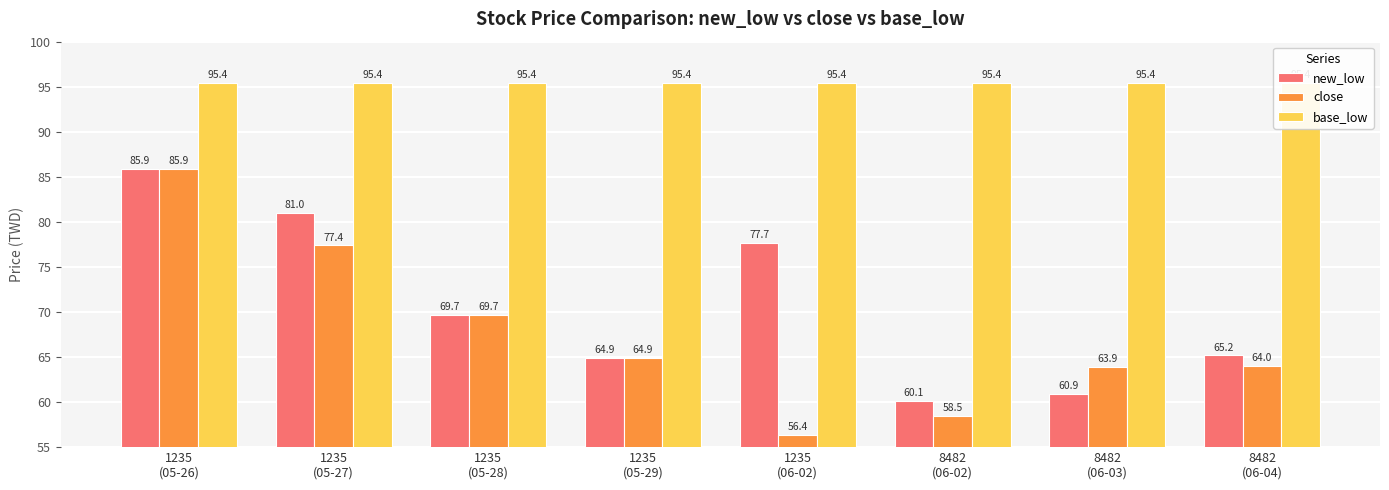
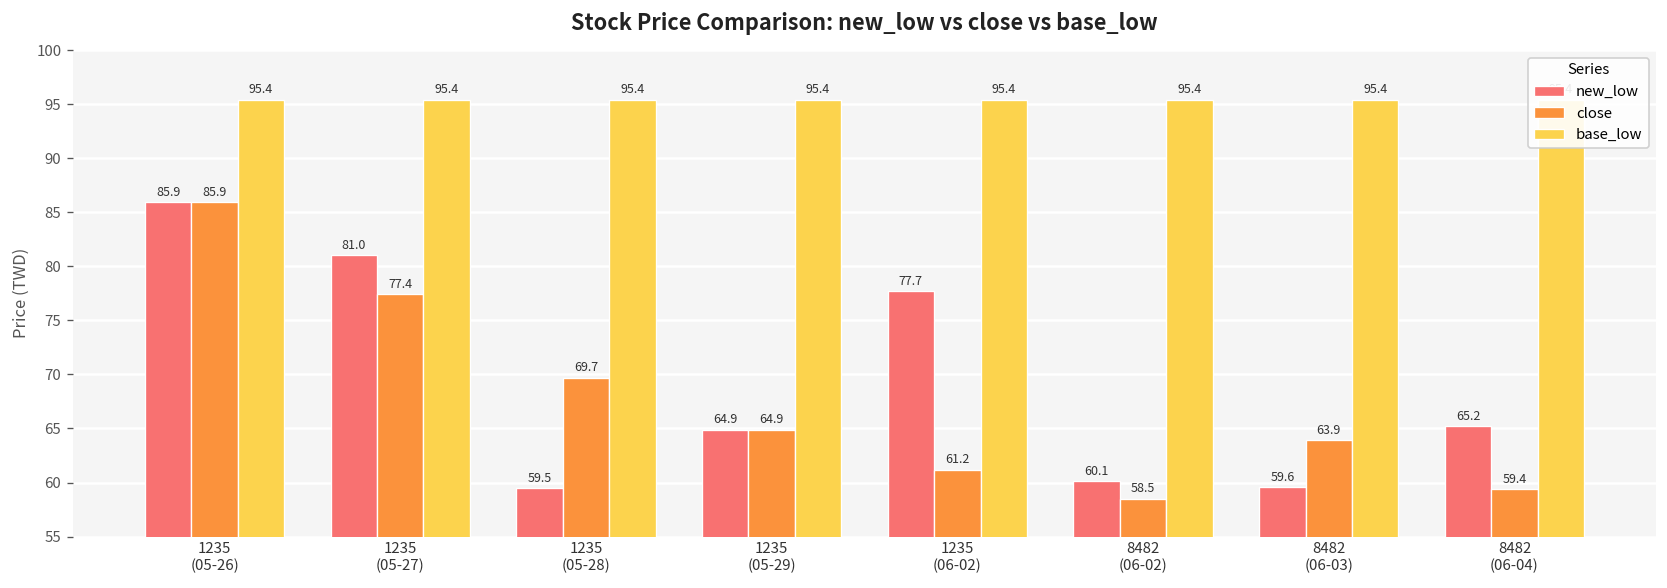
new_low, 1235 (05-28): 69.7 -> 59.5
close, 1235 (06-02): 56.4 -> 61.2
new_low, 8482 (06-03): 60.9 -> 59.6
close, 8482 (06-04): 64.0 -> 59.4
